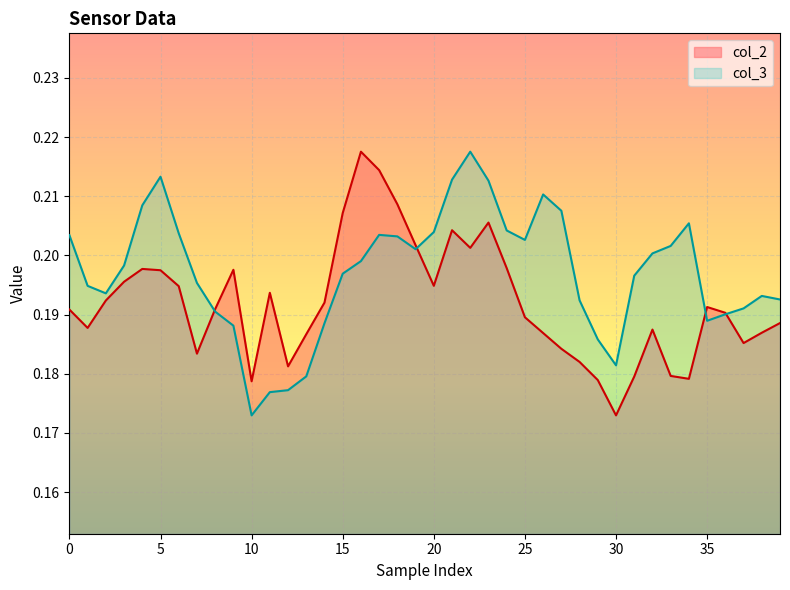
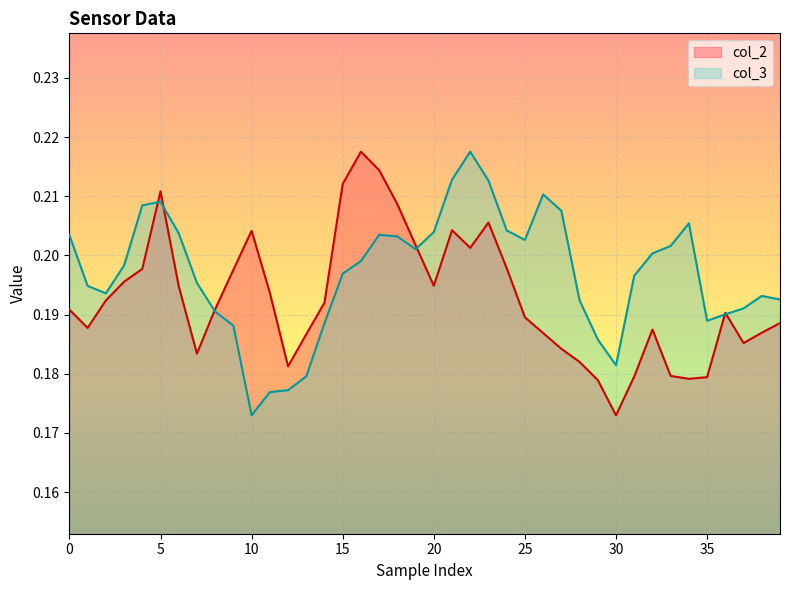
col_2, 5: 0.198 -> 0.211
col_3, 5: 0.213 -> 0.209
col_2, 10: 0.179 -> 0.204
col_2, 15: 0.207 -> 0.212
col_2, 35: 0.191 -> 0.179
